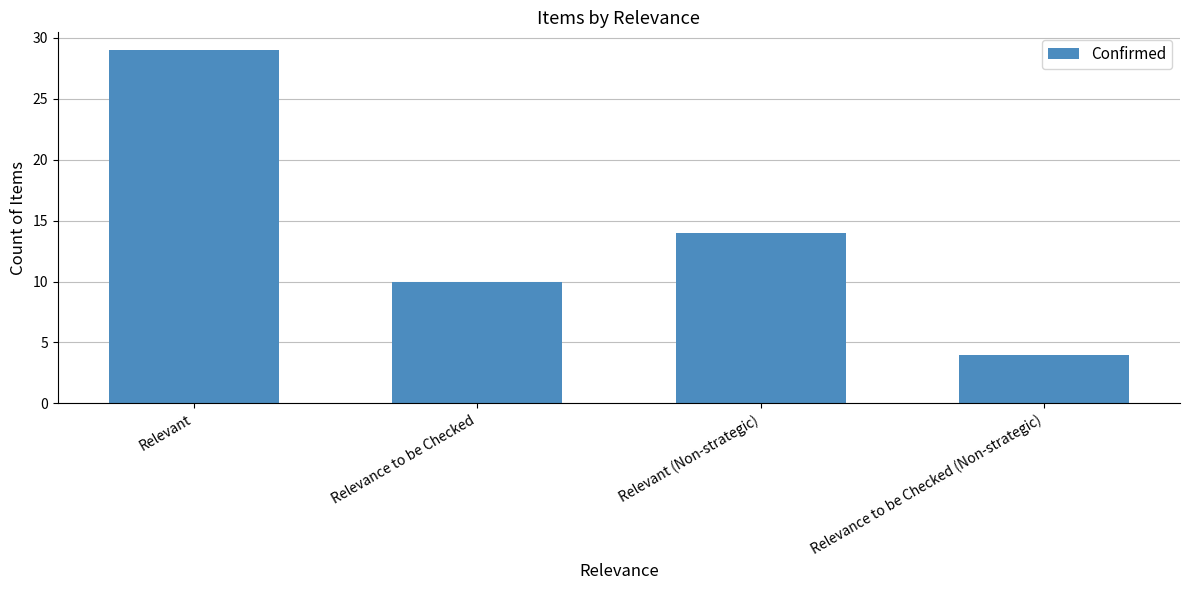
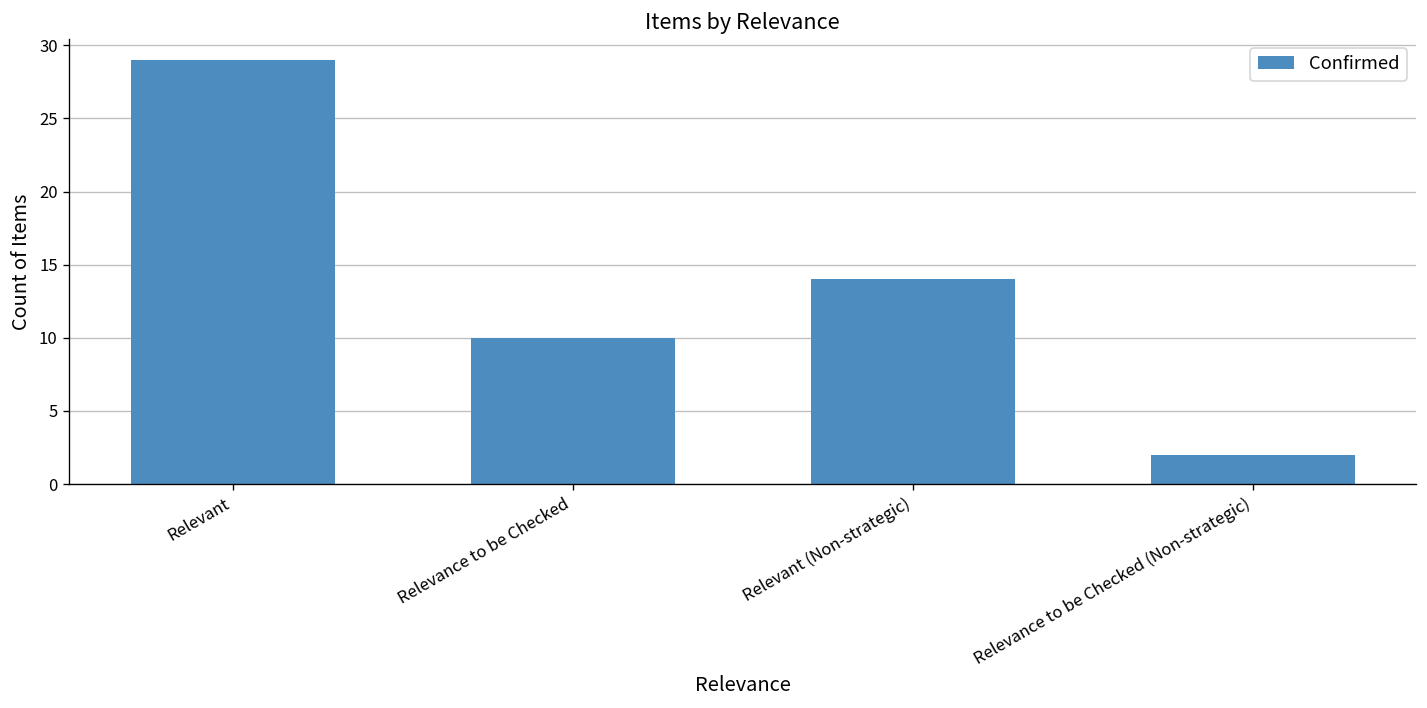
Relevance to be Checked (Non-strategic): 4 -> 2
